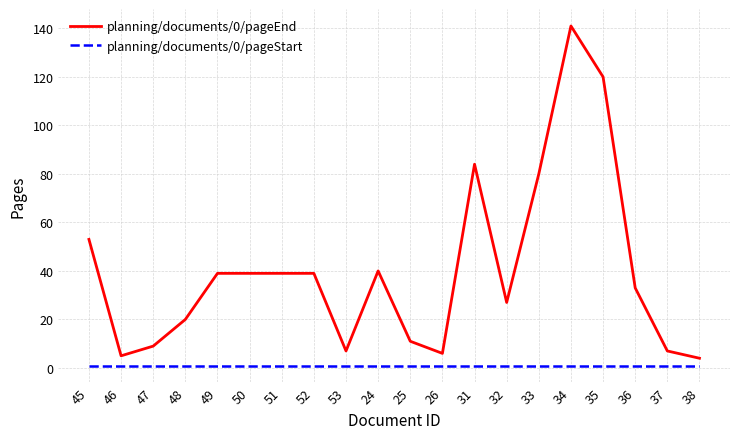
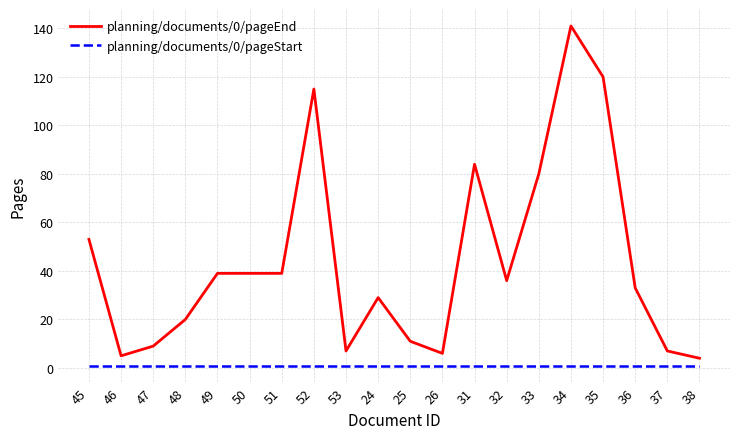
planning/documents/0/pageEnd, 52: 39 -> 115
planning/documents/0/pageEnd, 24: 40 -> 29
planning/documents/0/pageEnd, 32: 27 -> 36
